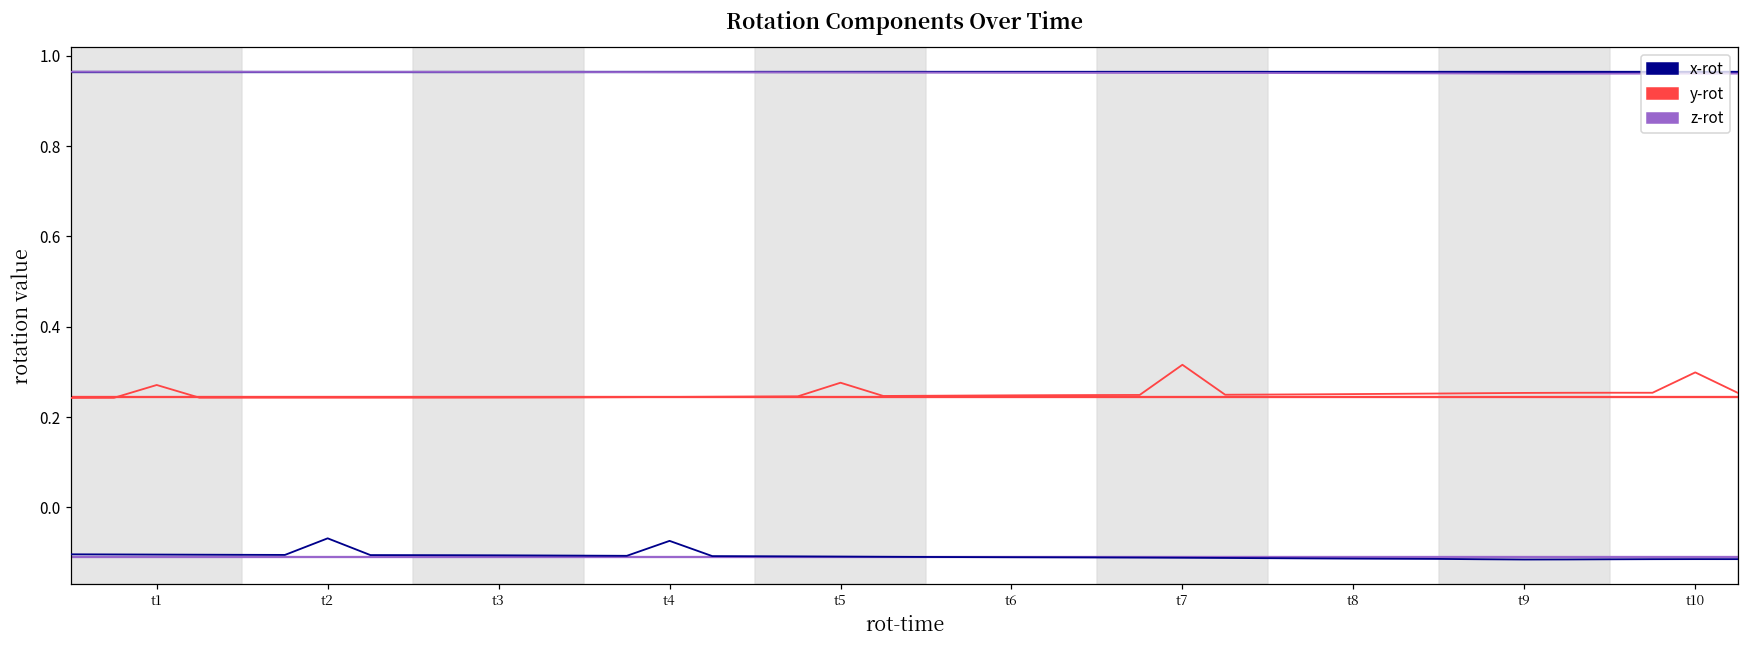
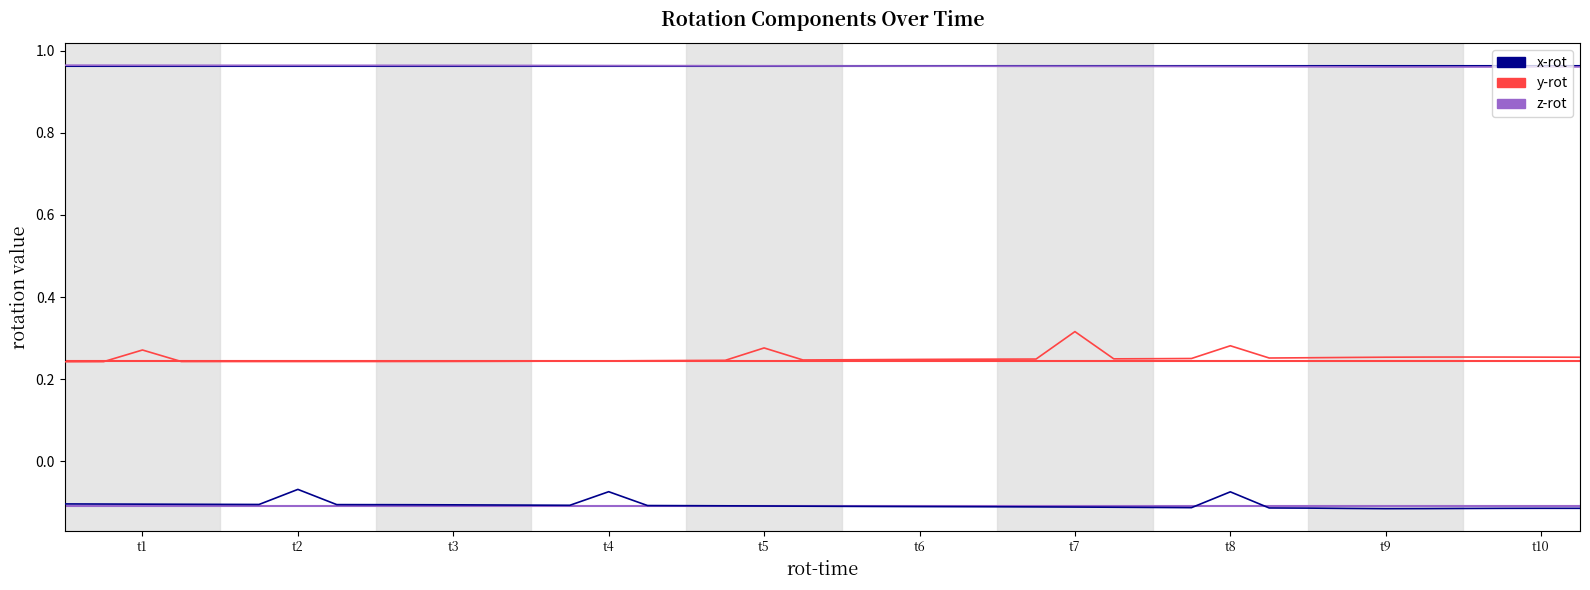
x-rot, t8: -0.11 -> -0.07
y-rot, t8: 0.25 -> 0.28
y-rot, t10: 0.30 -> 0.25
